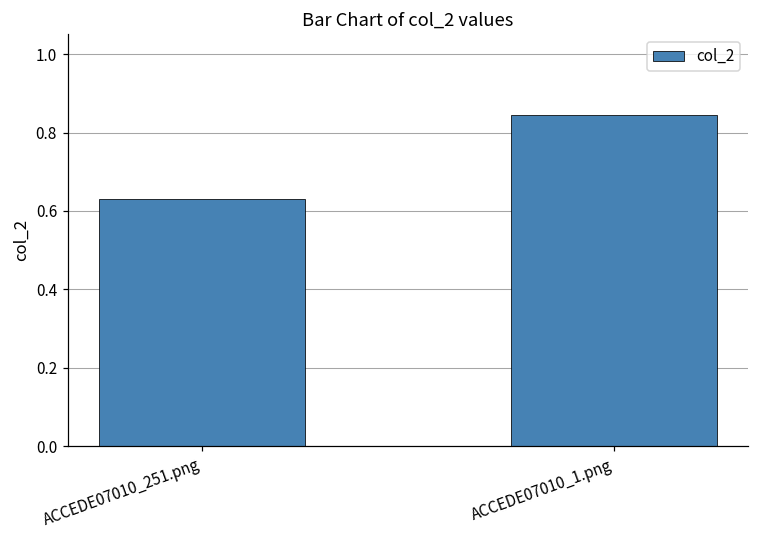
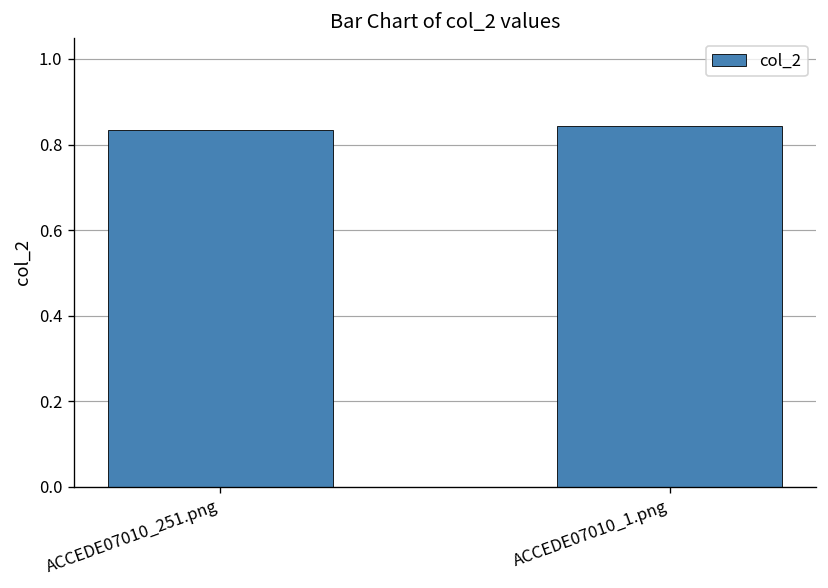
ACCEDE07010_251.png: 0.63 -> 0.83
